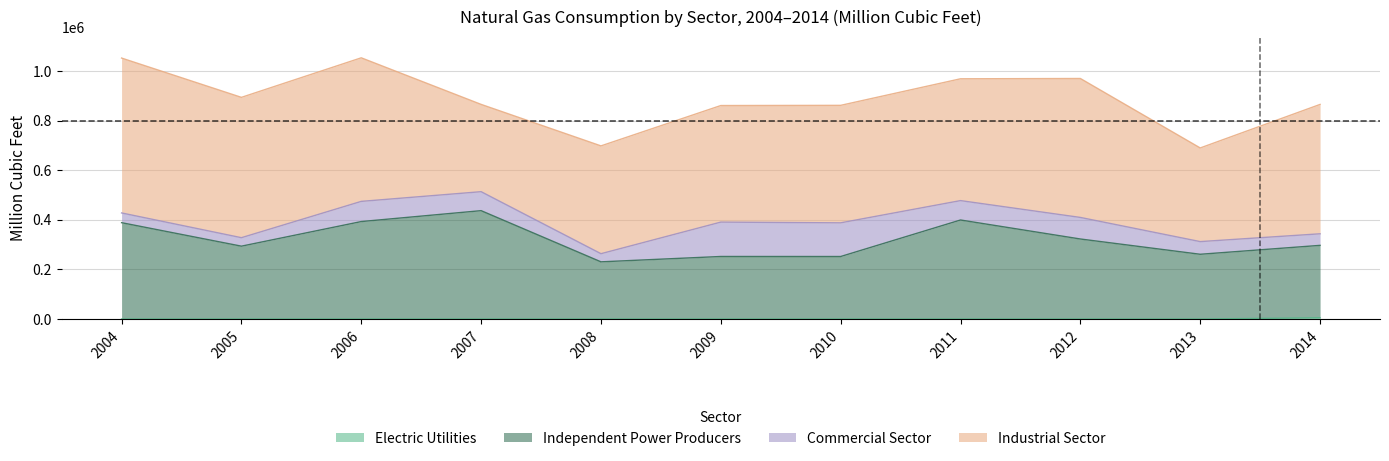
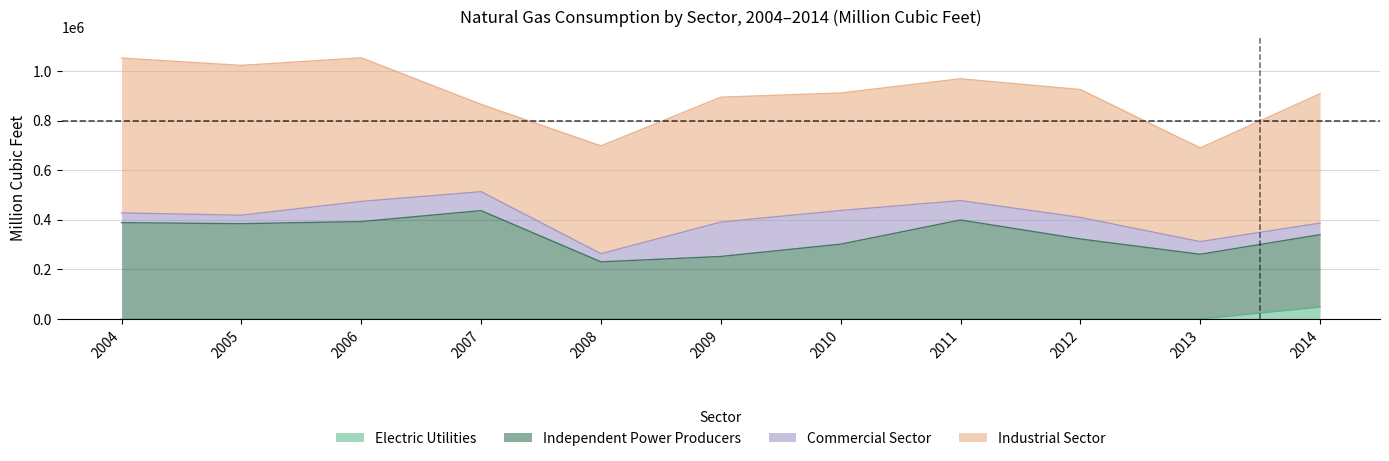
Independent Power Producers, 2005: 290000 -> 380000
Industrial Sector, 2005: 570000 -> 600000
Industrial Sector, 2009: 470000 -> 500000
Independent Power Producers, 2010: 250000 -> 300000
Industrial Sector, 2012: 560000 -> 520000
Electric Utilities, 2014: 0 -> 50000
